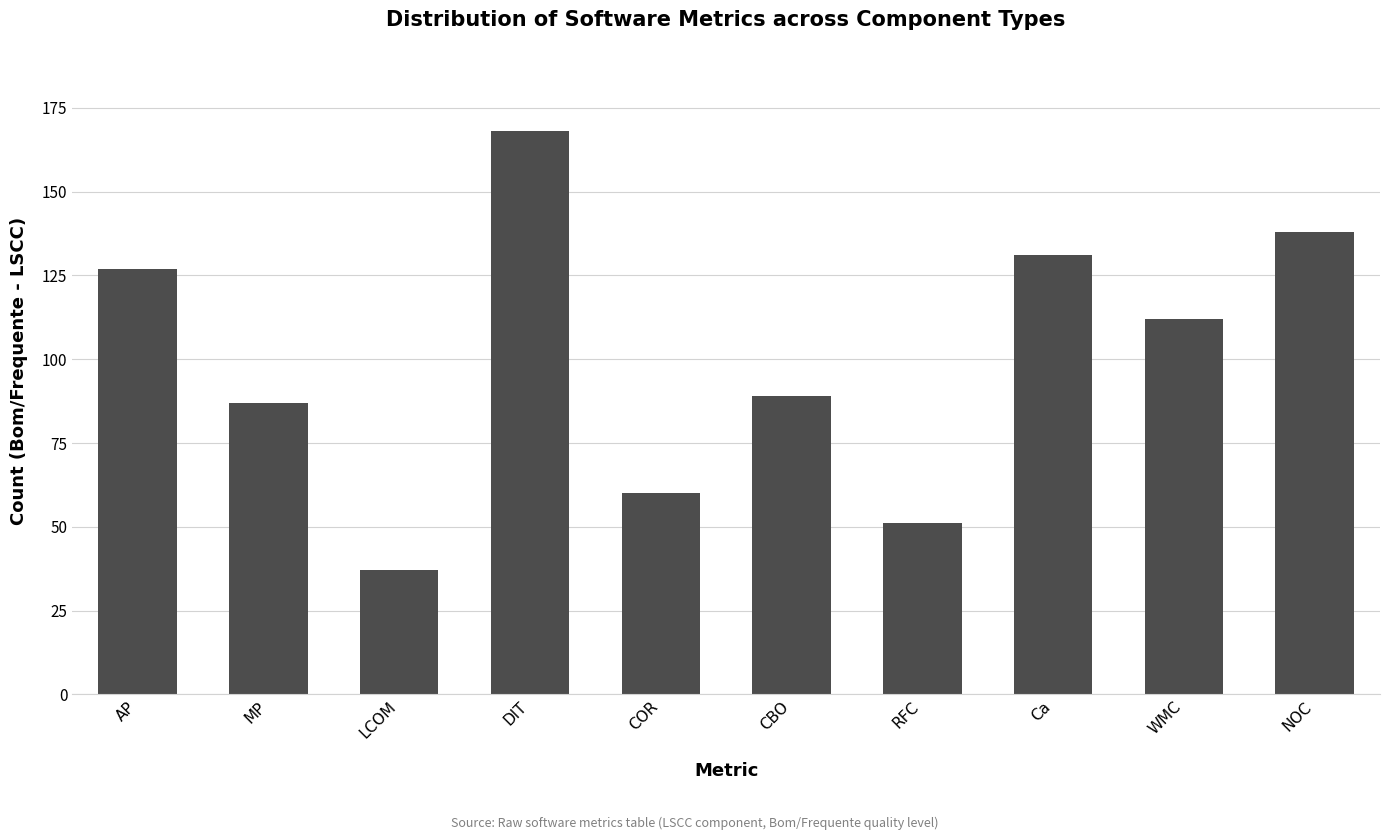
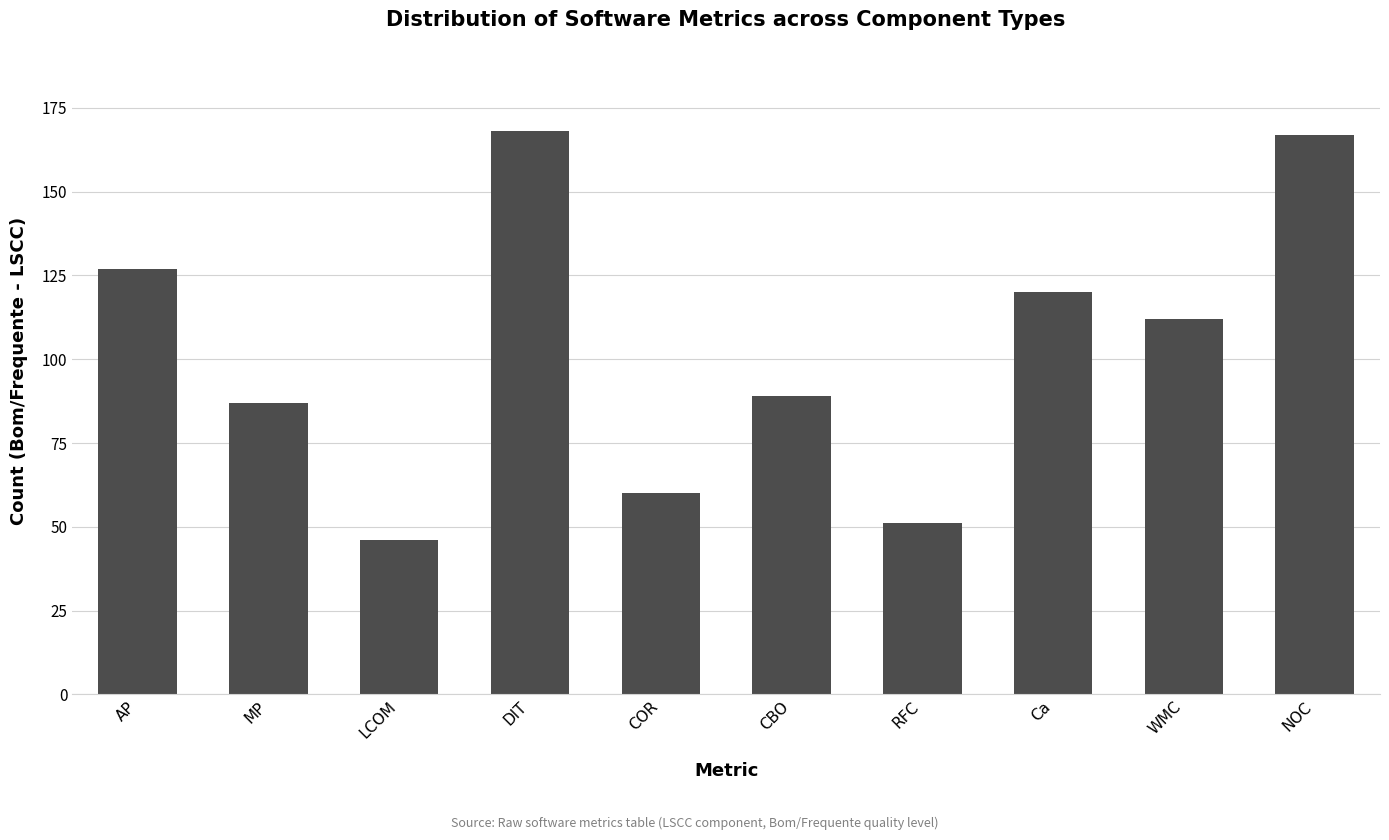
LCOM: 37 -> 46
Ca: 131 -> 120
NOC: 138 -> 167
